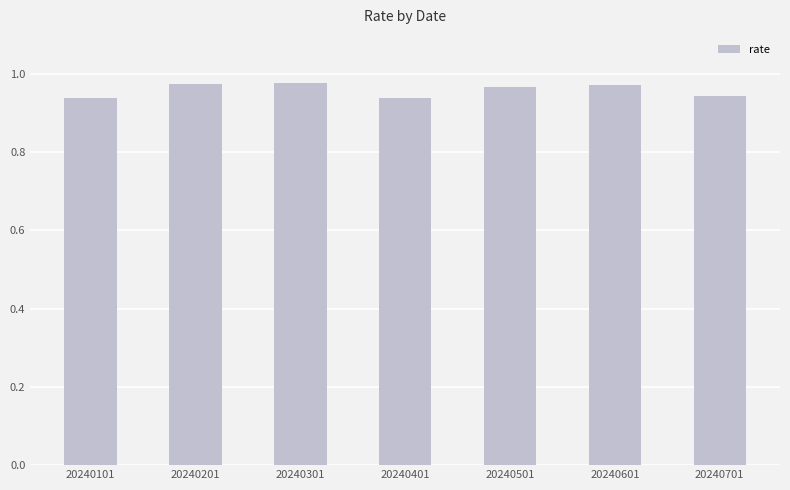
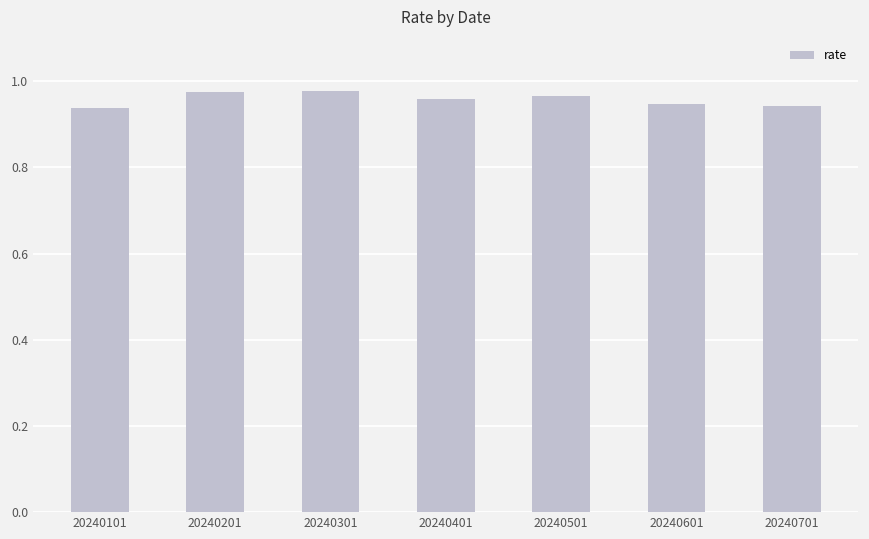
20240401: 0.94 -> 0.96
20240601: 0.97 -> 0.95
